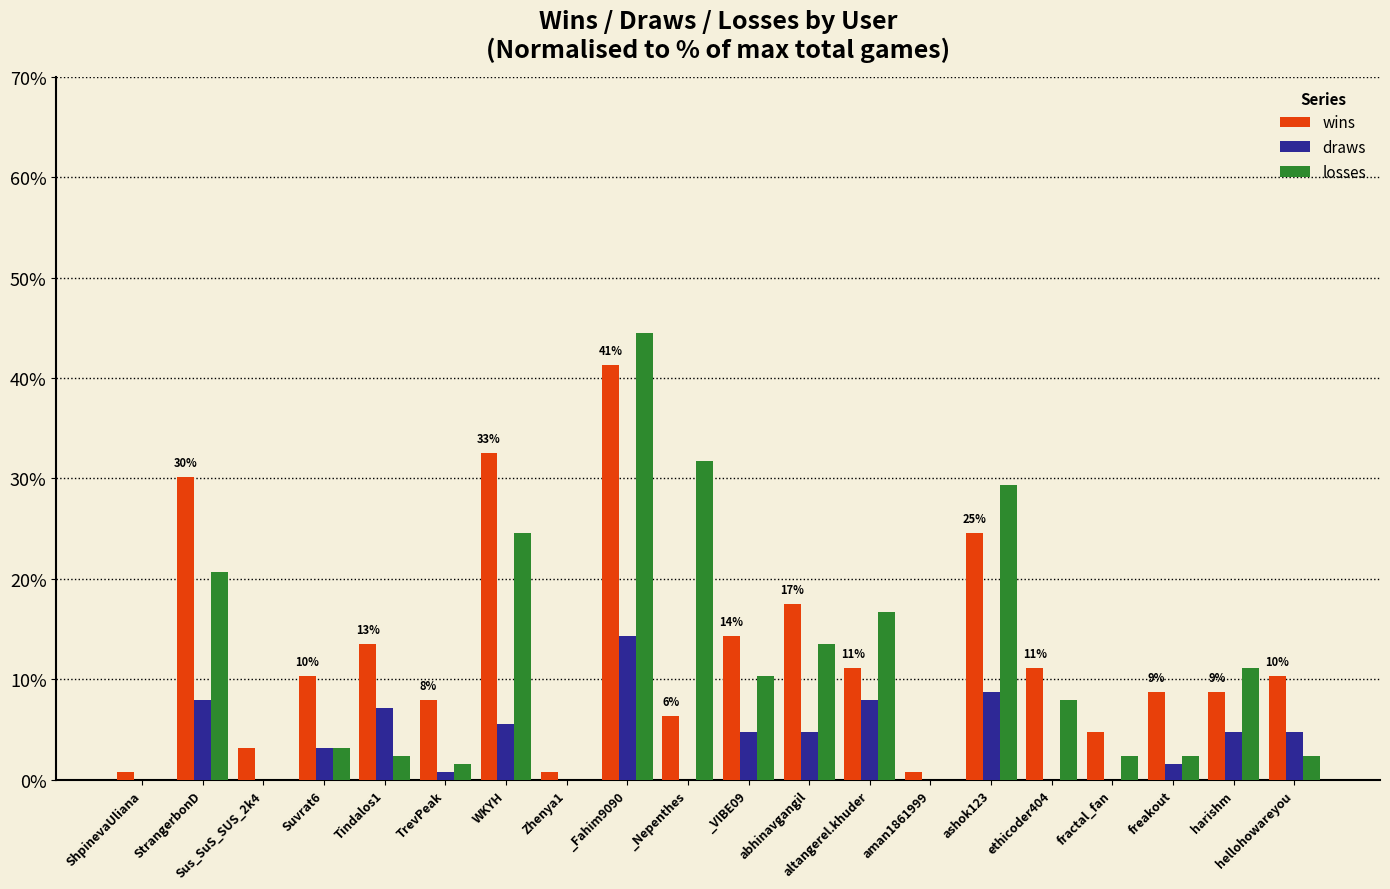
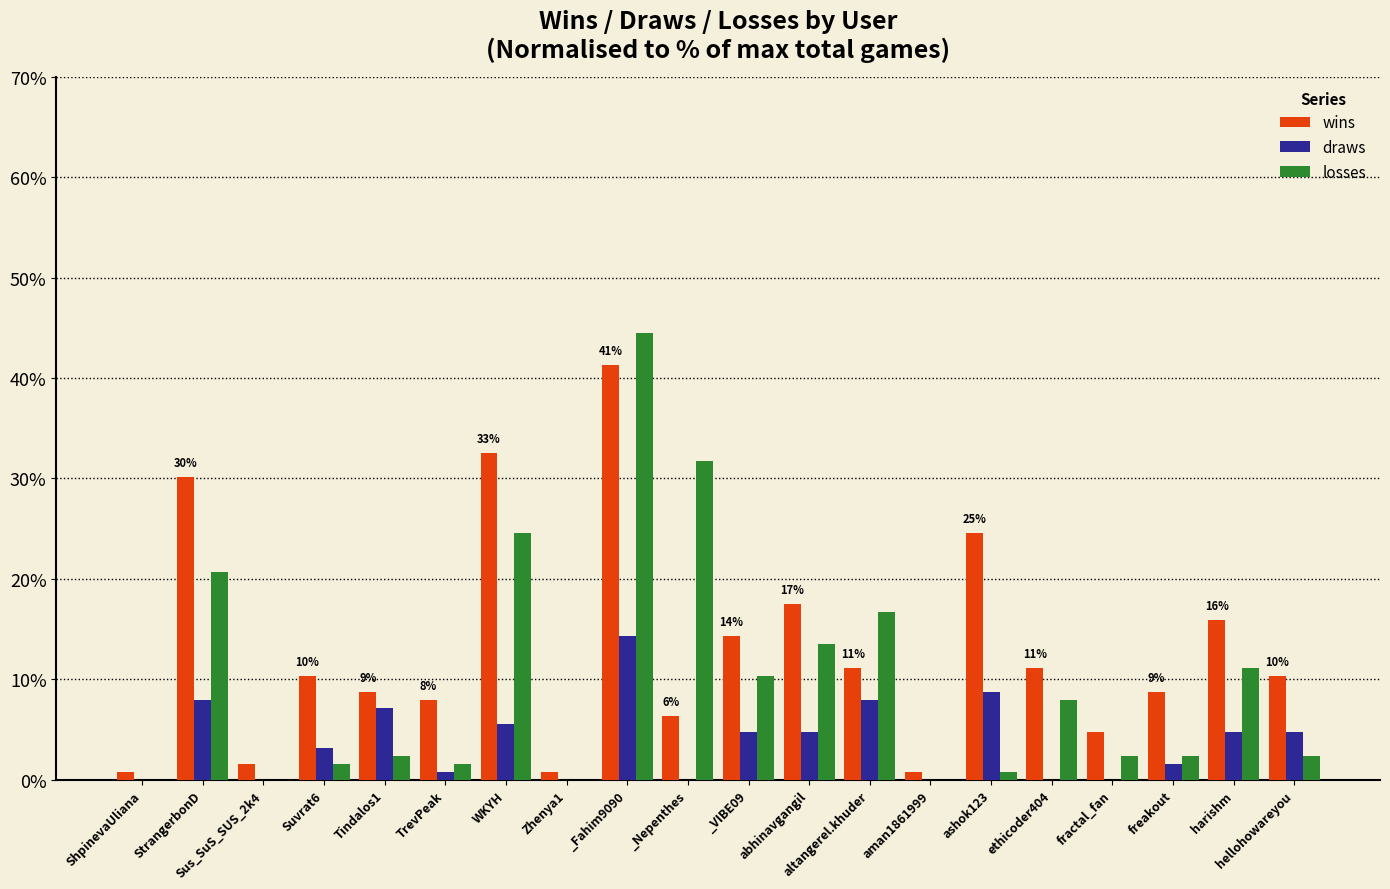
wins, Sus_SuS_SUS_2k4: 3.2% -> 1.6%
losses, Suvrat6: 3.2% -> 1.6%
wins, Tindalos1: 13% -> 9%
losses, ashok123: 29.4% -> 0.8%
wins, harishm: 9% -> 16%
